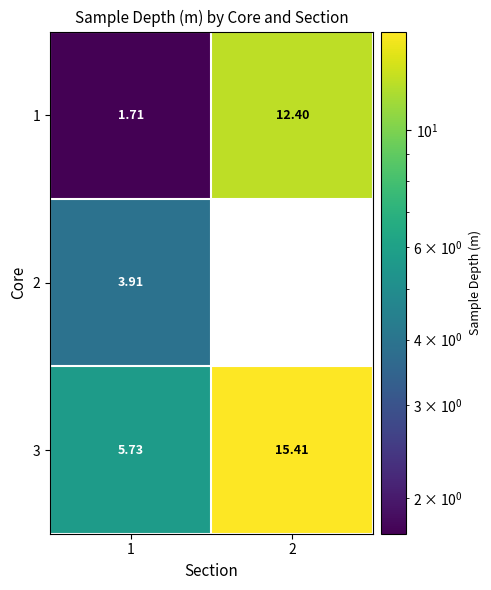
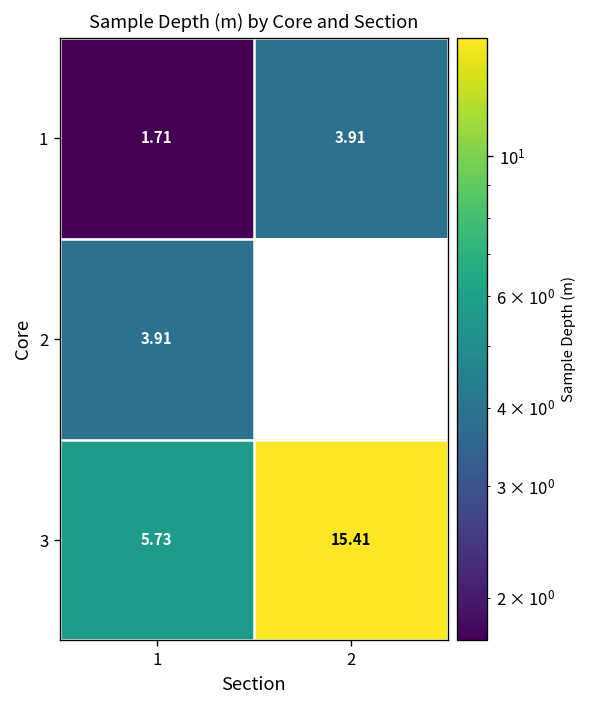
1, 2: 12.40 -> 3.91
